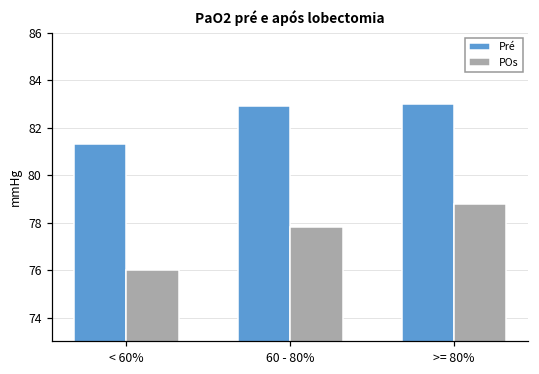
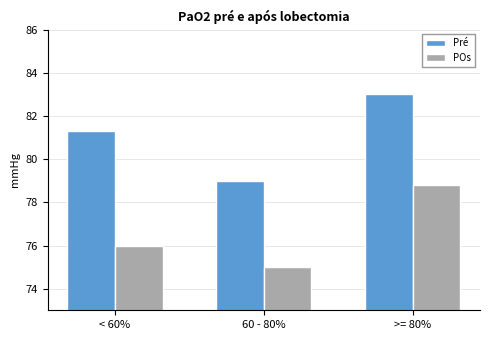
Pré, 60 - 80%: 82.9 -> 79.0
POs, 60 - 80%: 77.8 -> 75.0
